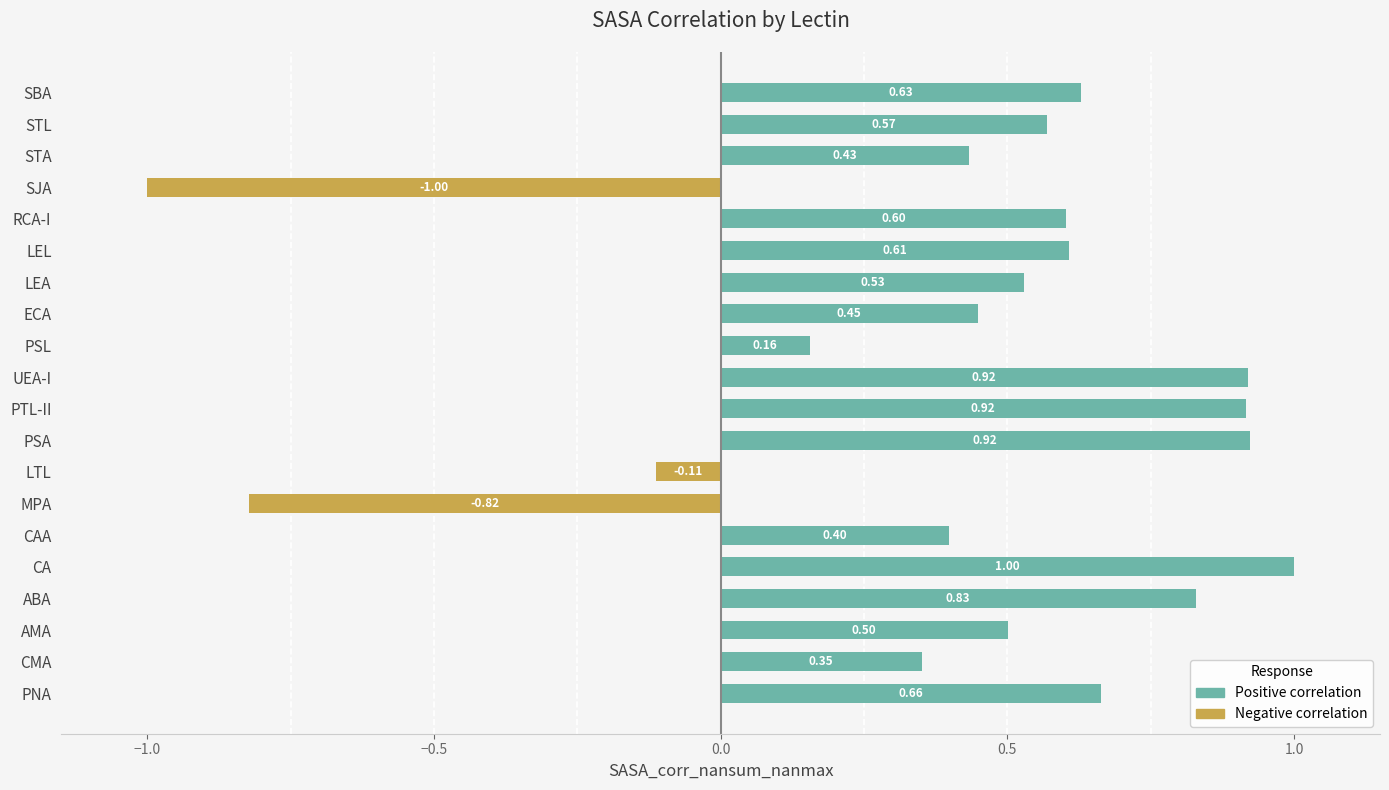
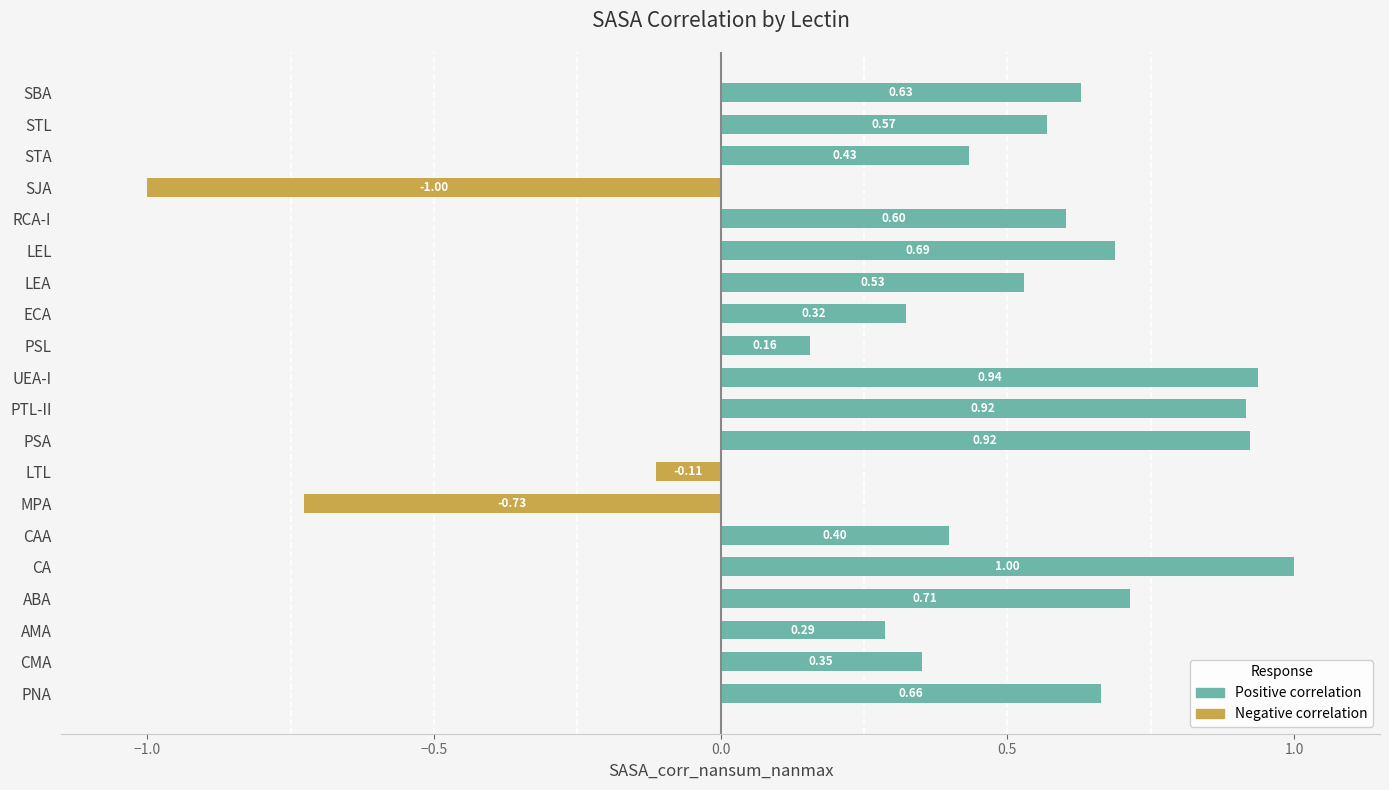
Positive correlation, LEL: 0.61 -> 0.69
Positive correlation, ECA: 0.45 -> 0.32
Positive correlation, UEA-I: 0.92 -> 0.94
Negative correlation, MPA: -0.82 -> -0.73
Positive correlation, ABA: 0.83 -> 0.71
Positive correlation, AMA: 0.50 -> 0.29
